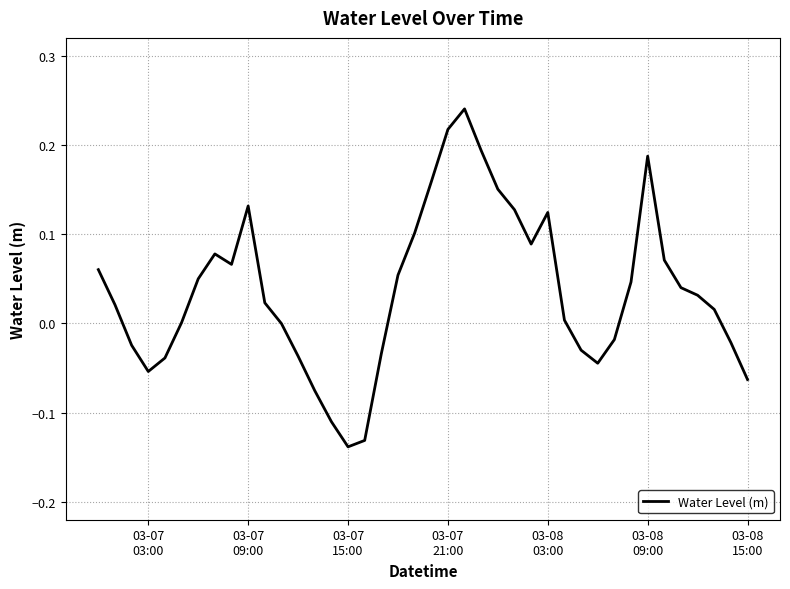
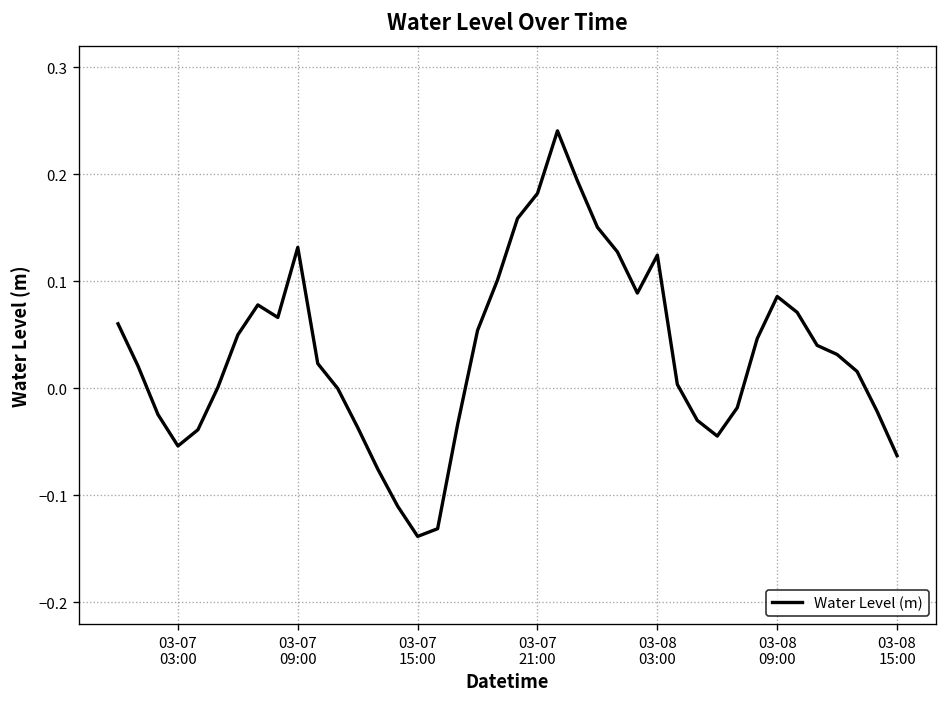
03-07 21:00: 0.22 -> 0.18
03-08 09:00: 0.19 -> 0.09
